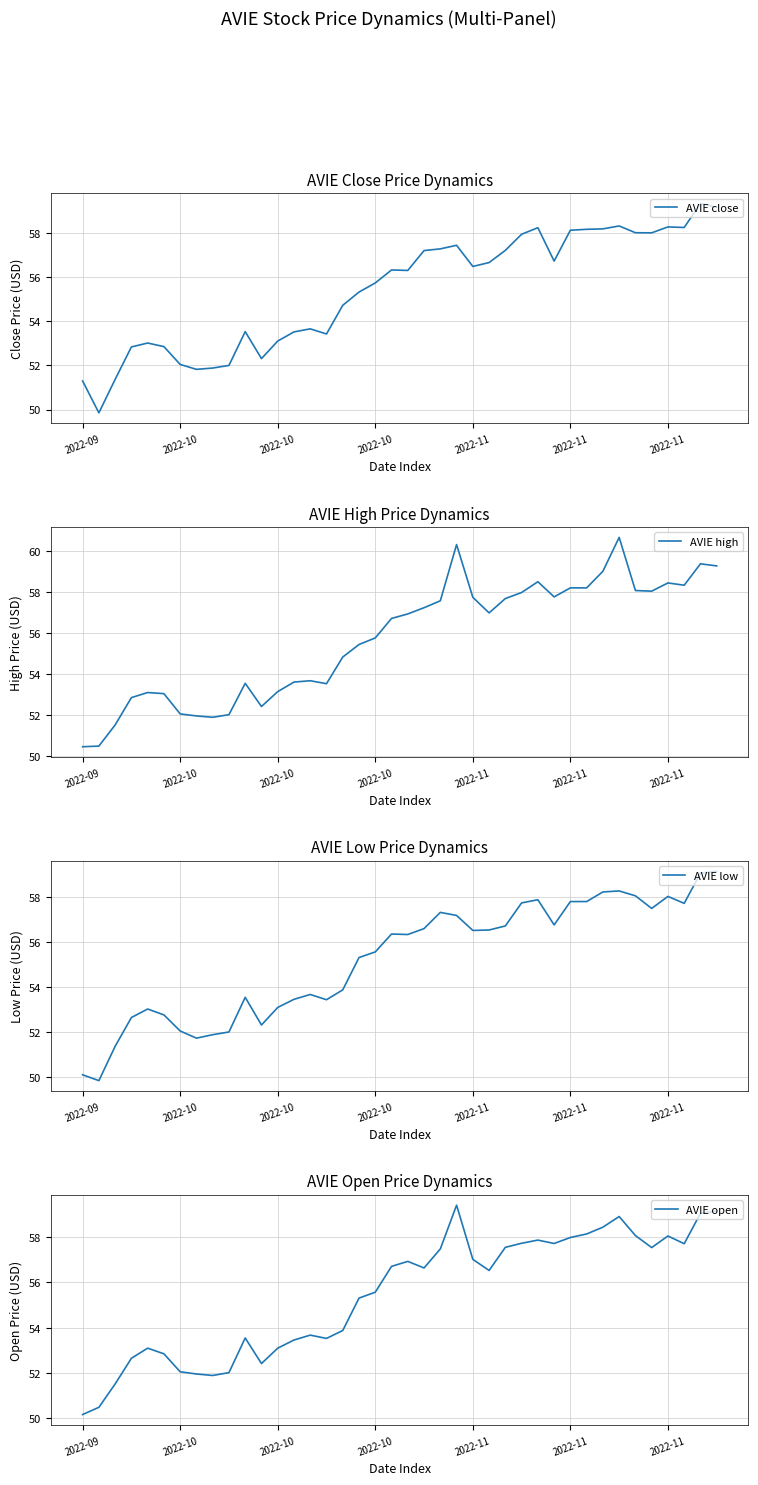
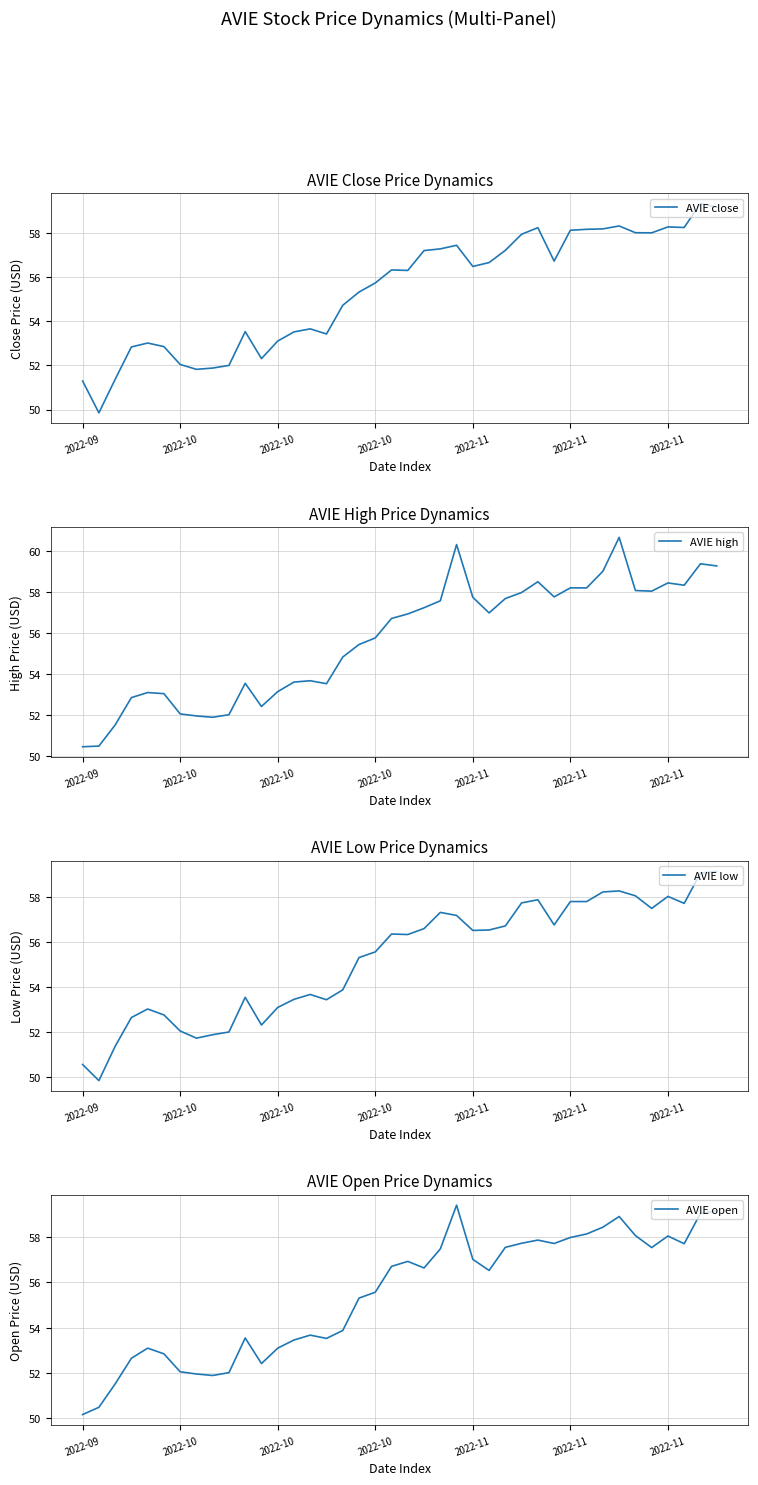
AVIE Low Price Dynamics, 2022-09: 50.1 -> 50.6
